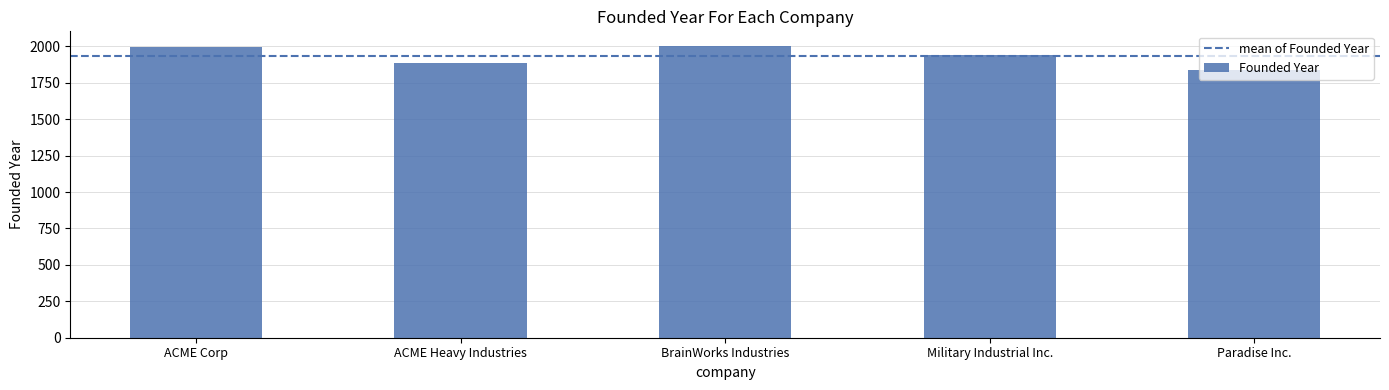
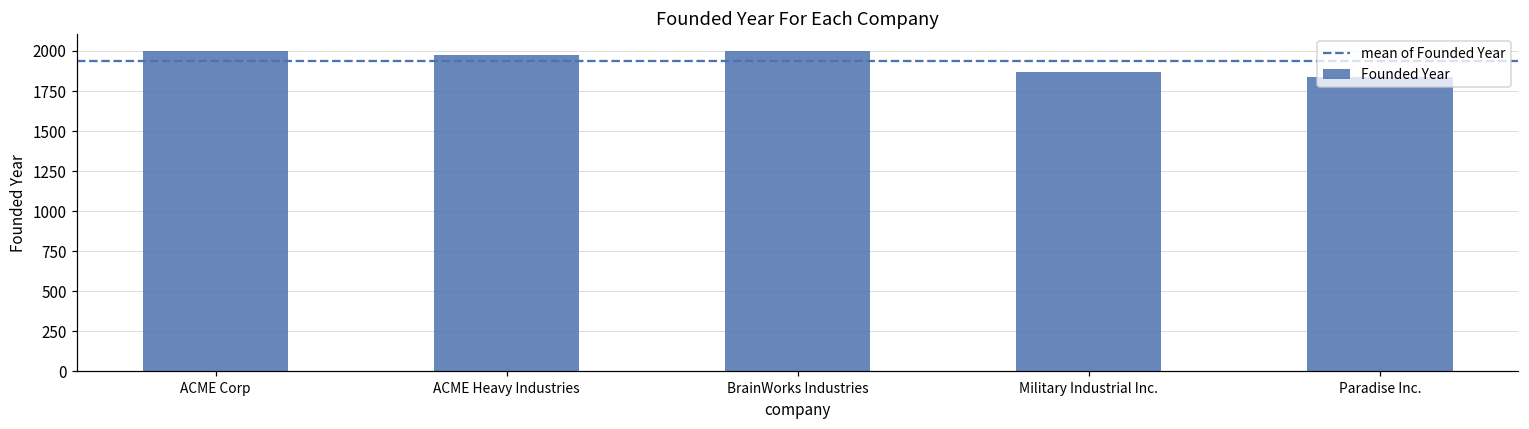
ACME Heavy Industries: 1890 -> 1970
Military Industrial Inc.: 1940 -> 1870
